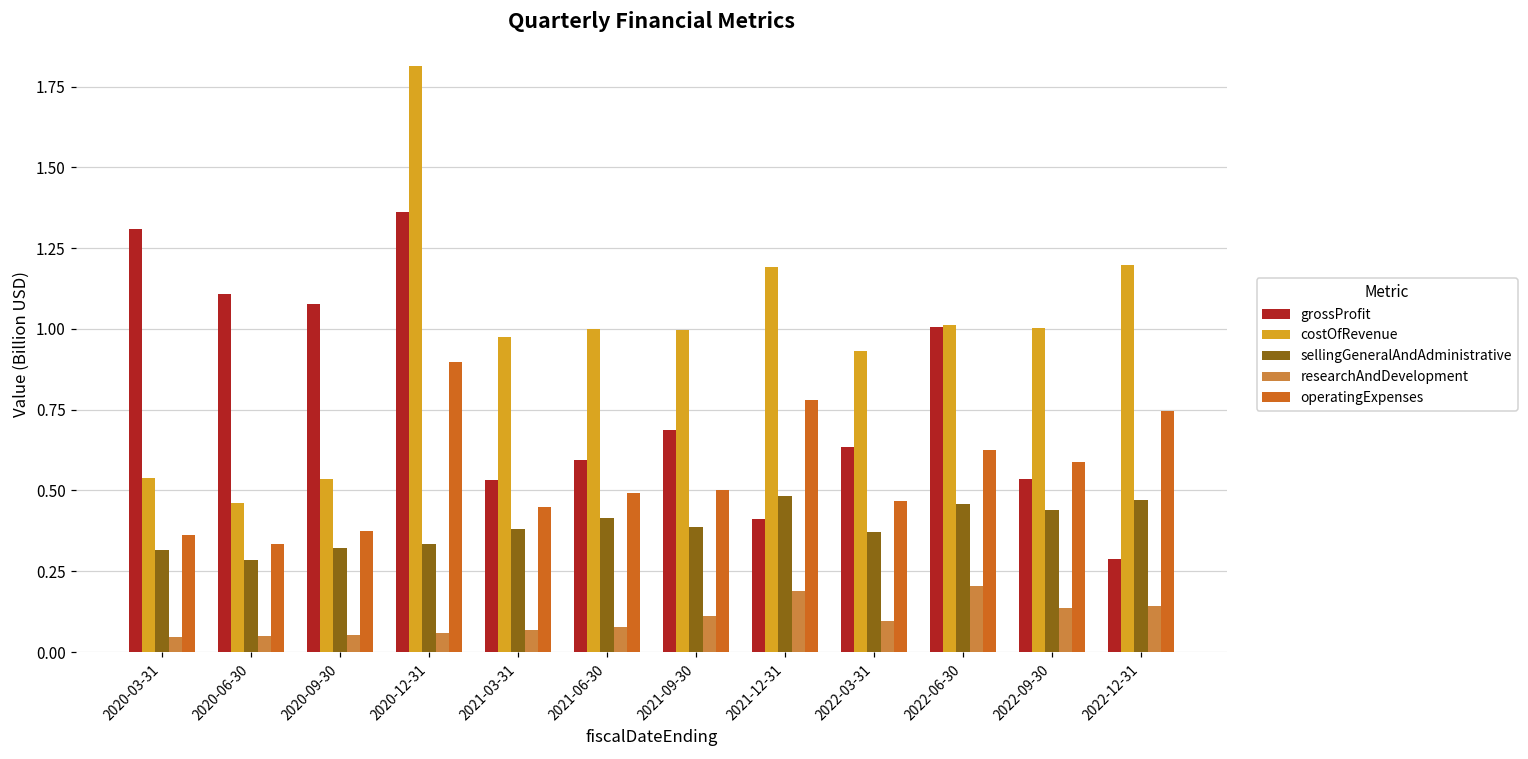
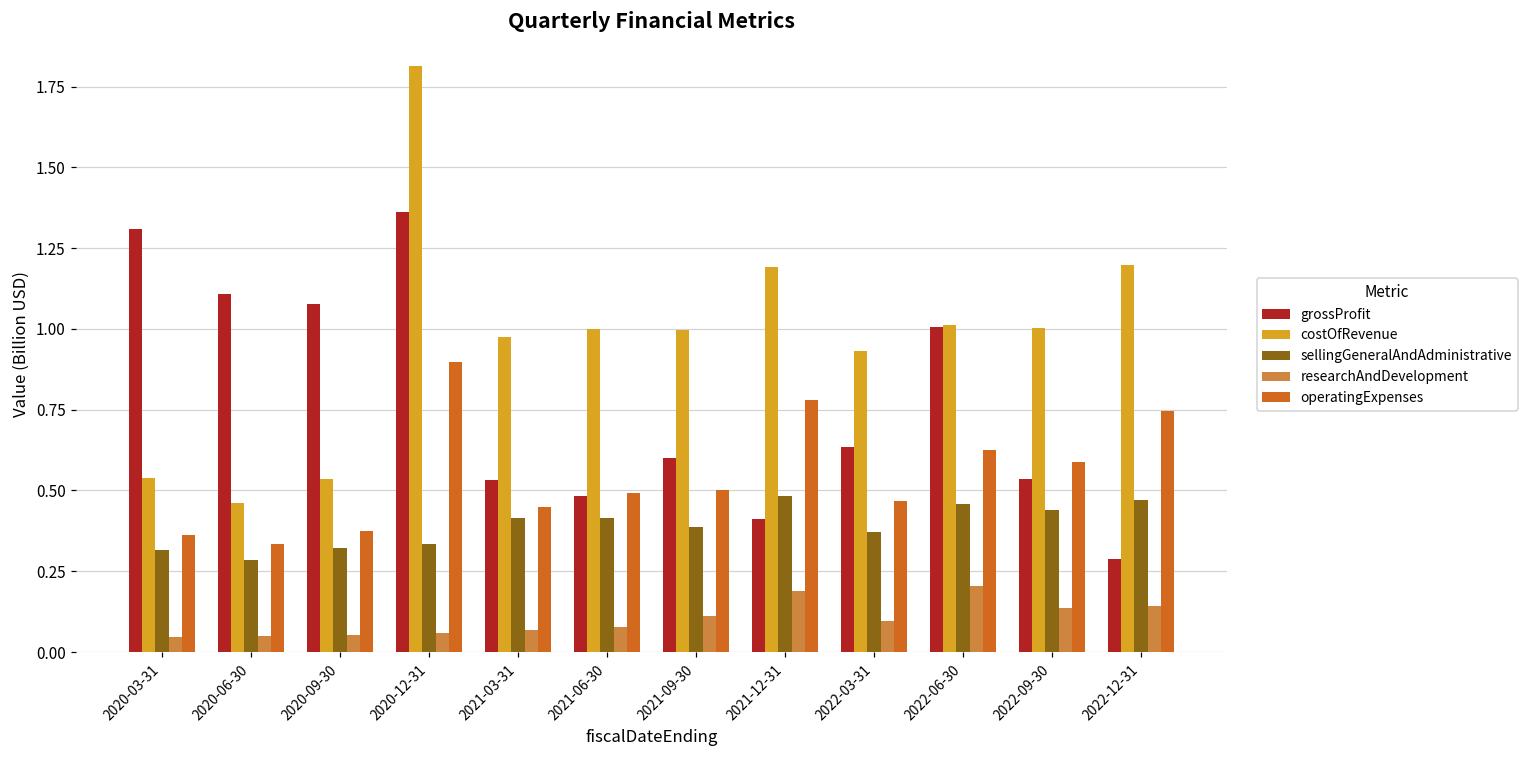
sellingGeneralAndAdministrative, 2021-03-31: 0.38 -> 0.41
grossProfit, 2021-06-30: 0.60 -> 0.48
grossProfit, 2021-09-30: 0.69 -> 0.60
